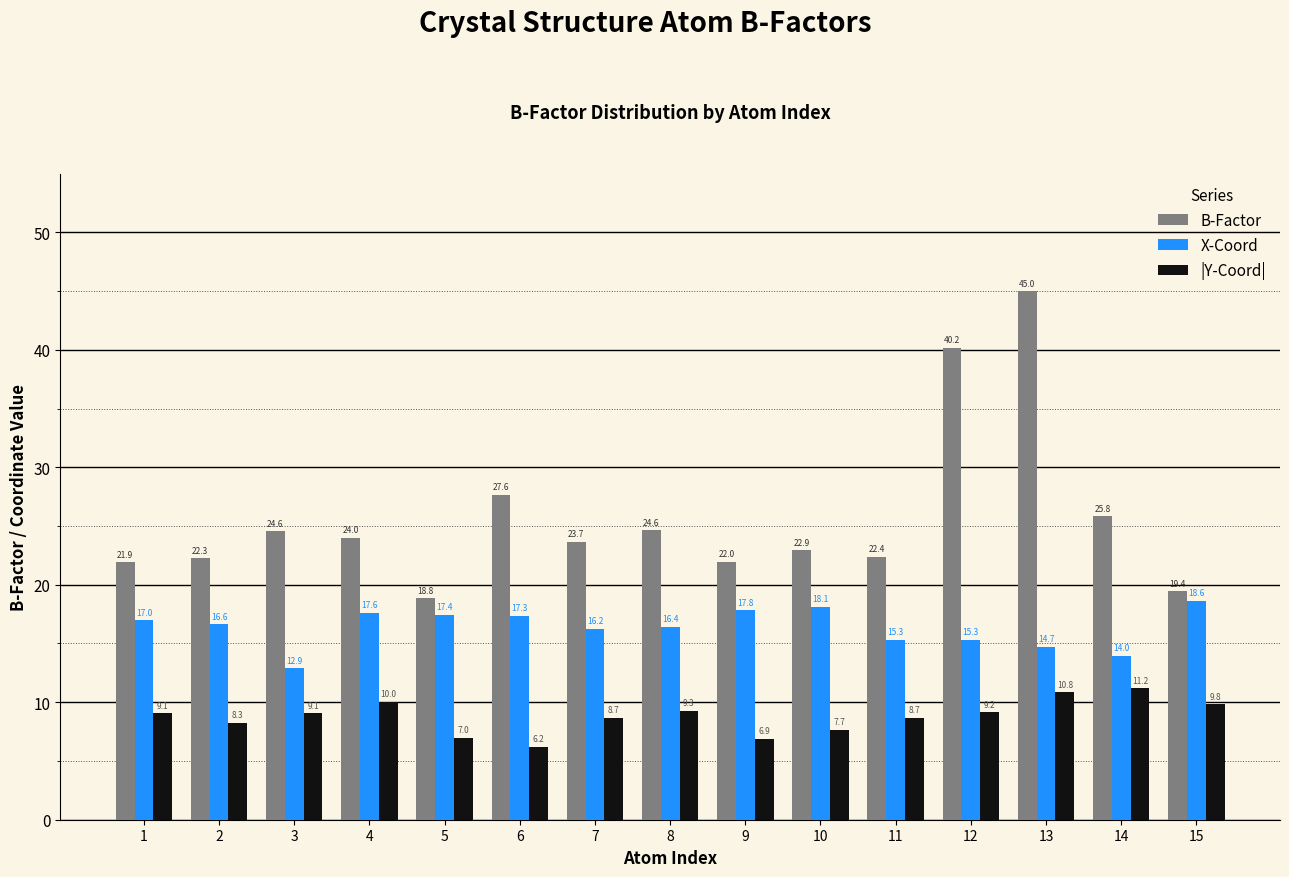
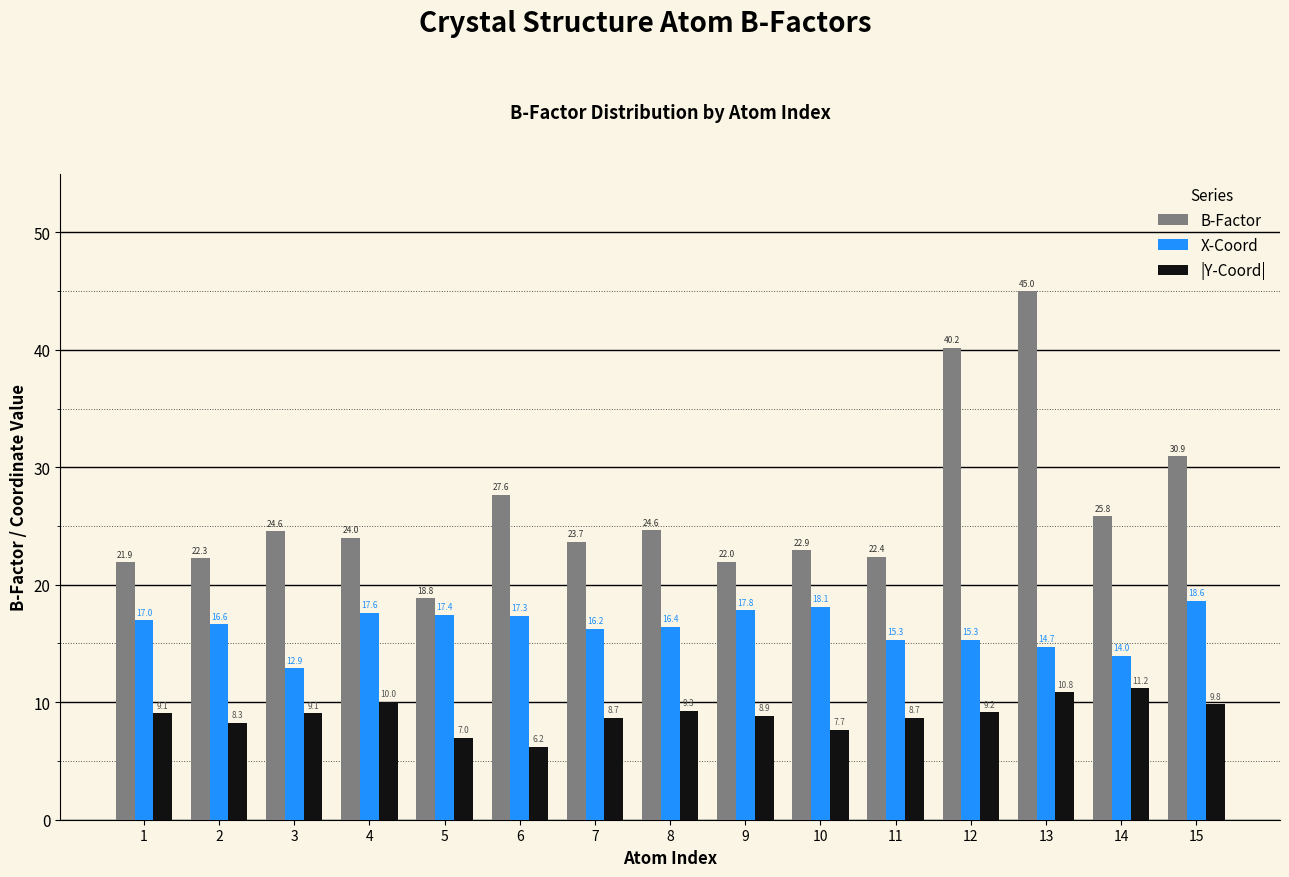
|Y-Coord|, 9: 6.9 -> 8.9
B-Factor, 15: 19.4 -> 30.9
